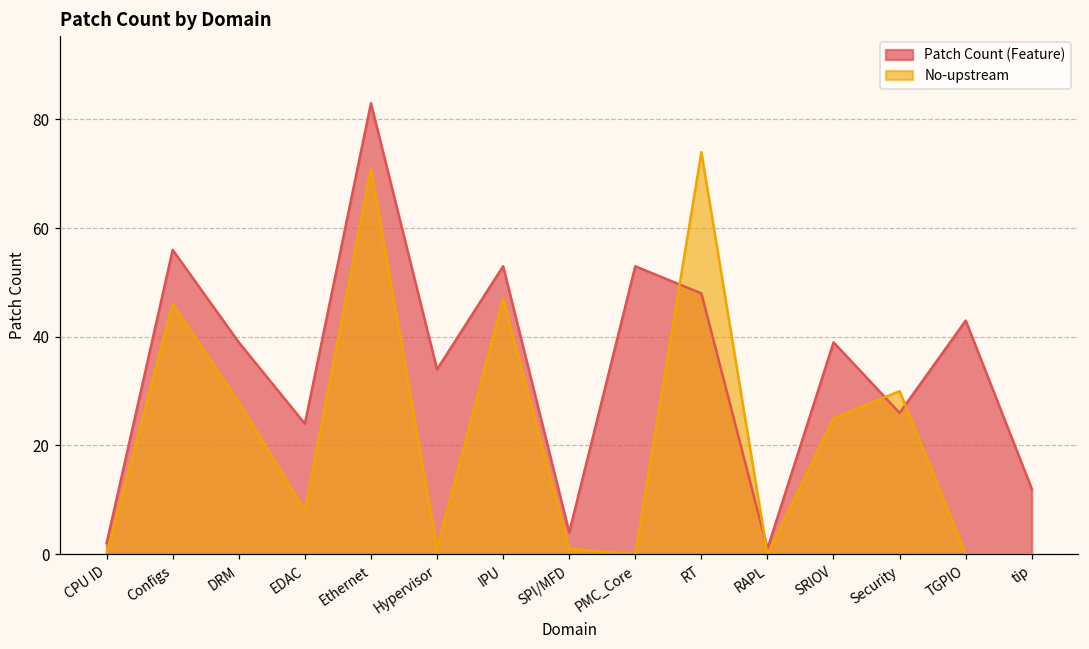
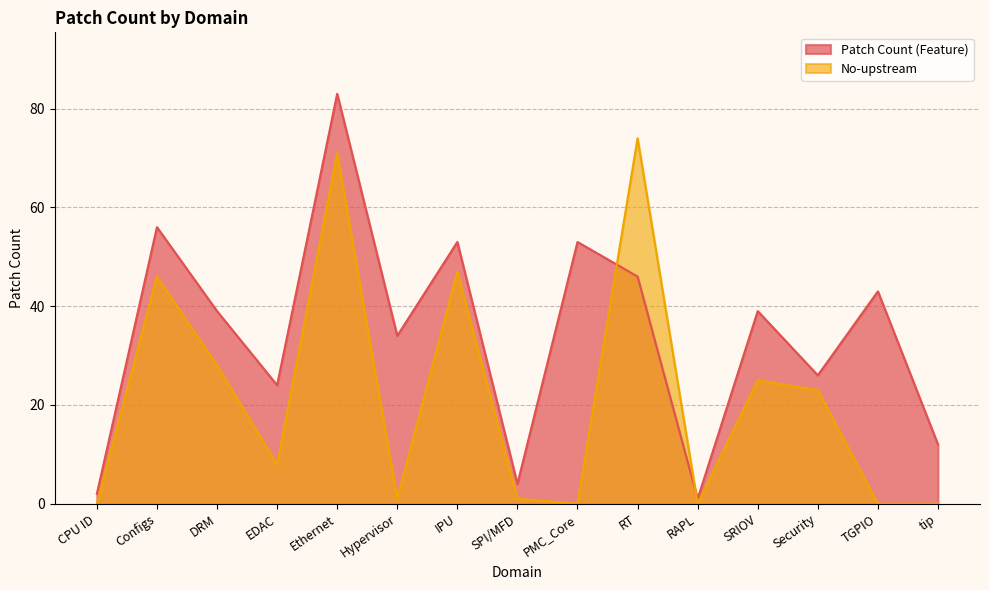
Patch Count (Feature), RT: 48 -> 46
No-upstream, Security: 30 -> 23
